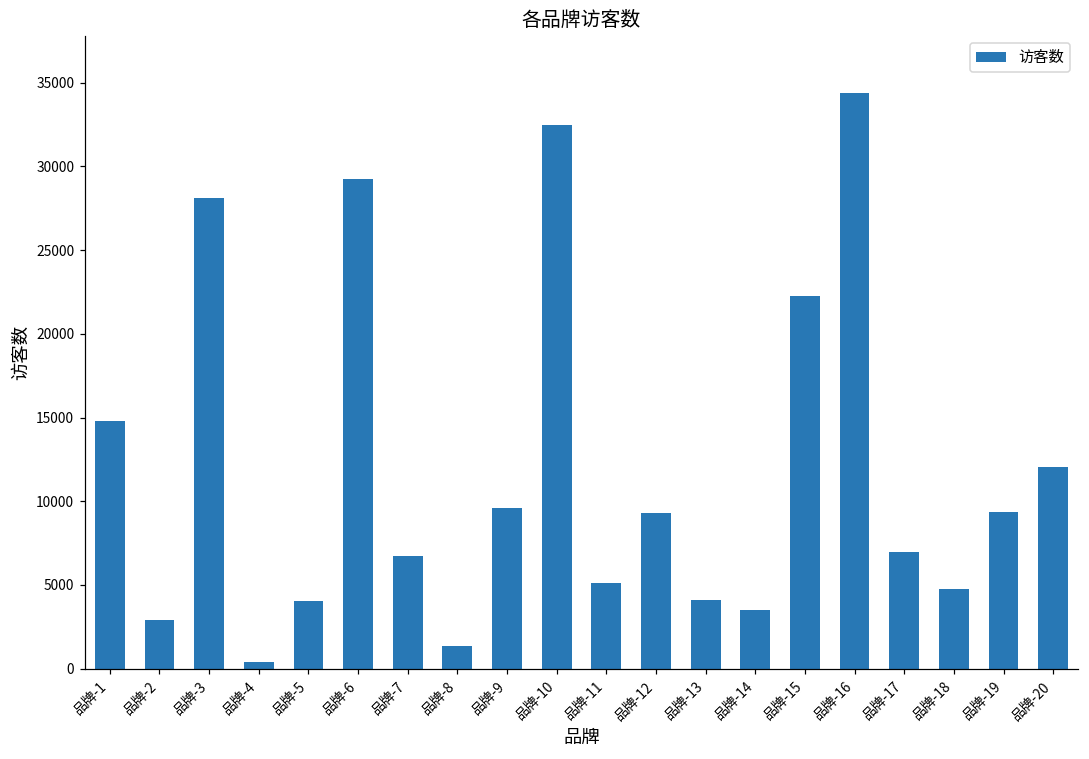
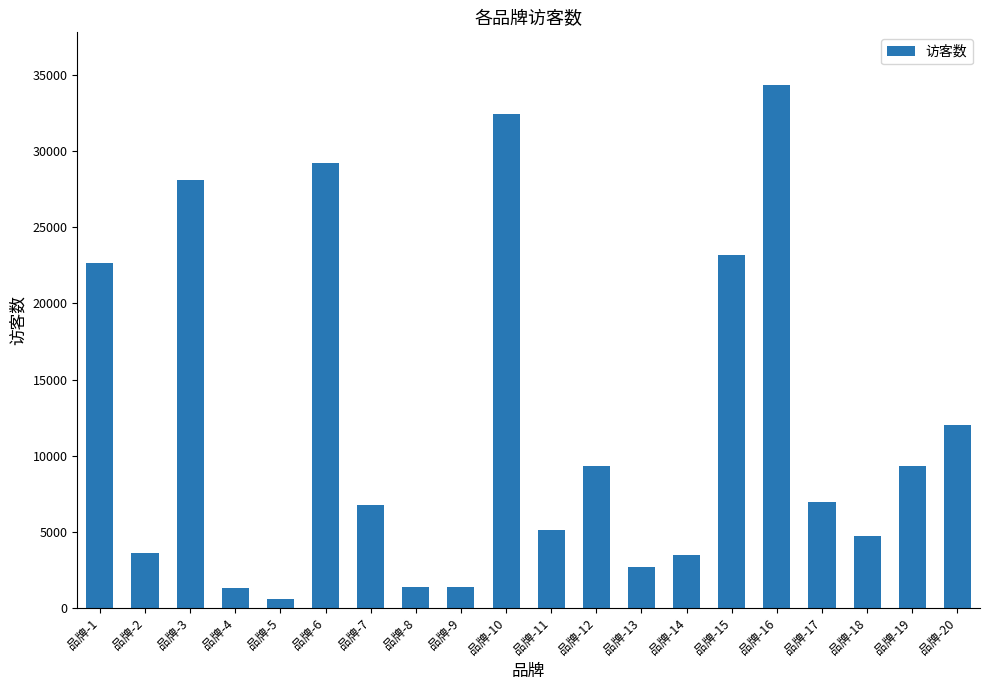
品牌-1: 14800 -> 22700
品牌-2: 2900 -> 3600
品牌-4: 400 -> 1300
品牌-5: 4100 -> 600
品牌-9: 9600 -> 1400
品牌-13: 4100 -> 2700
品牌-15: 22200 -> 23200
